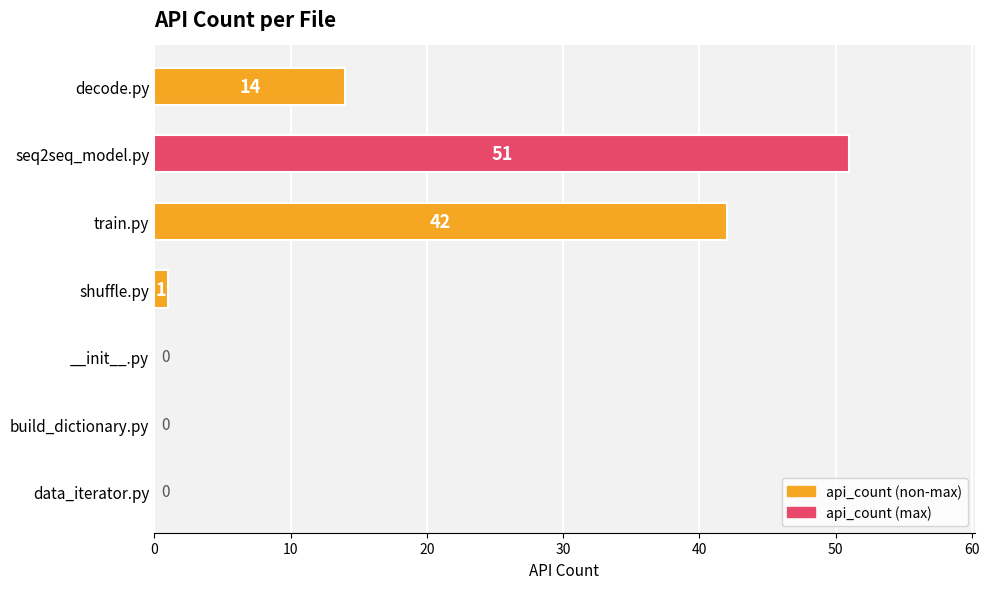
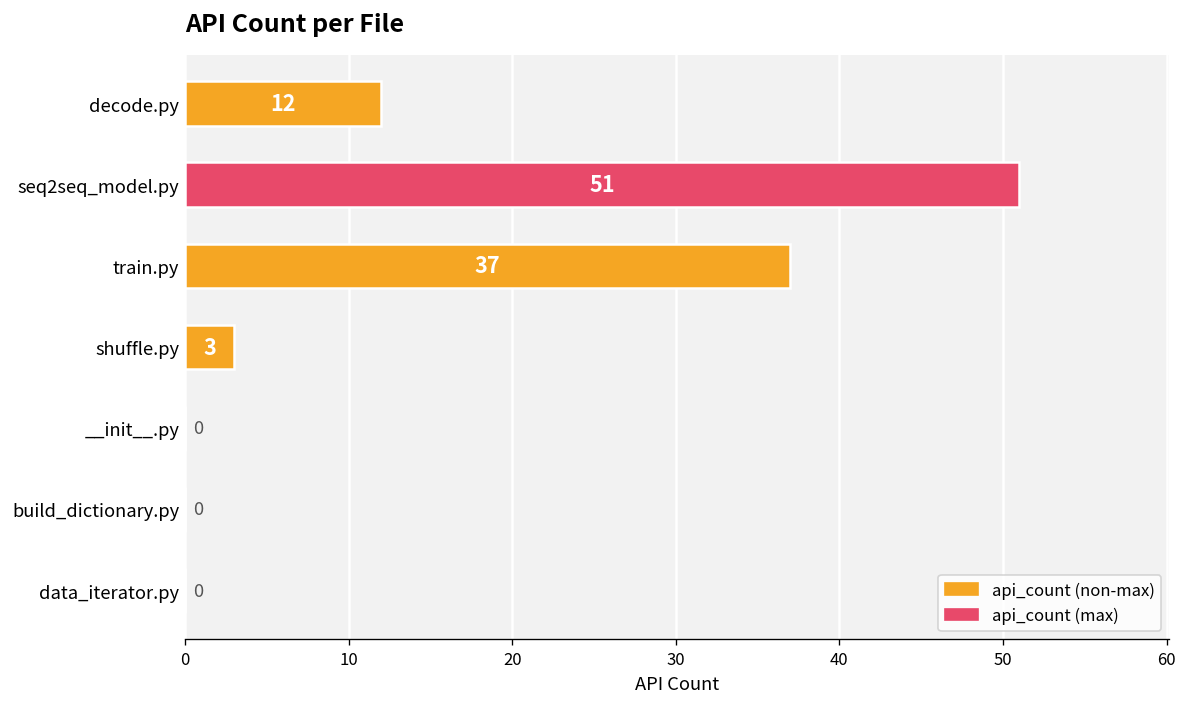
decode.py: 14 -> 12
train.py: 42 -> 37
shuffle.py: 1 -> 3
